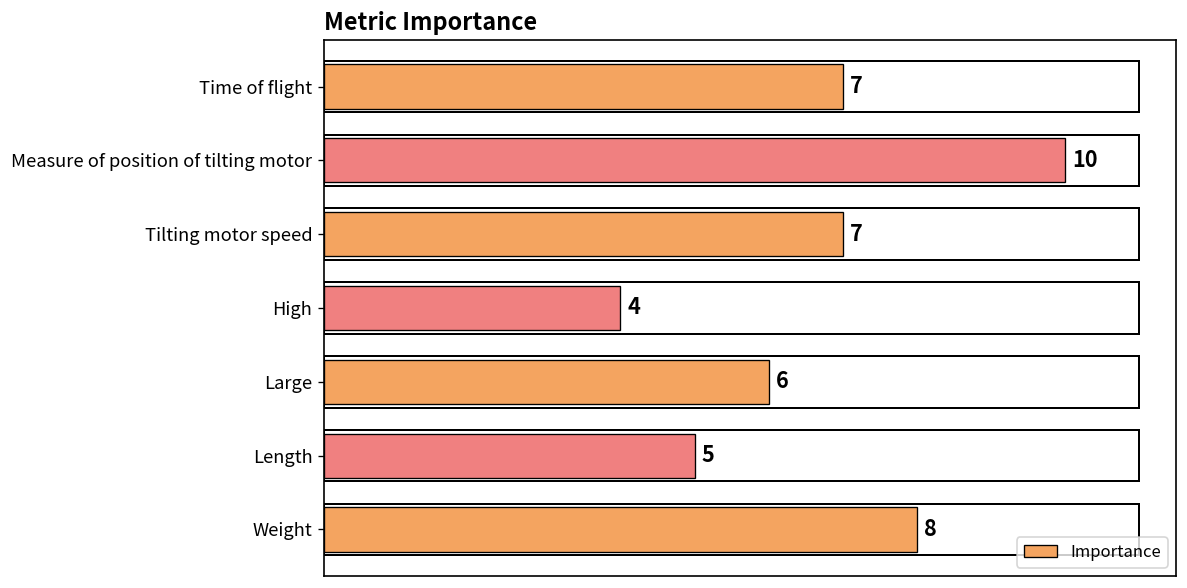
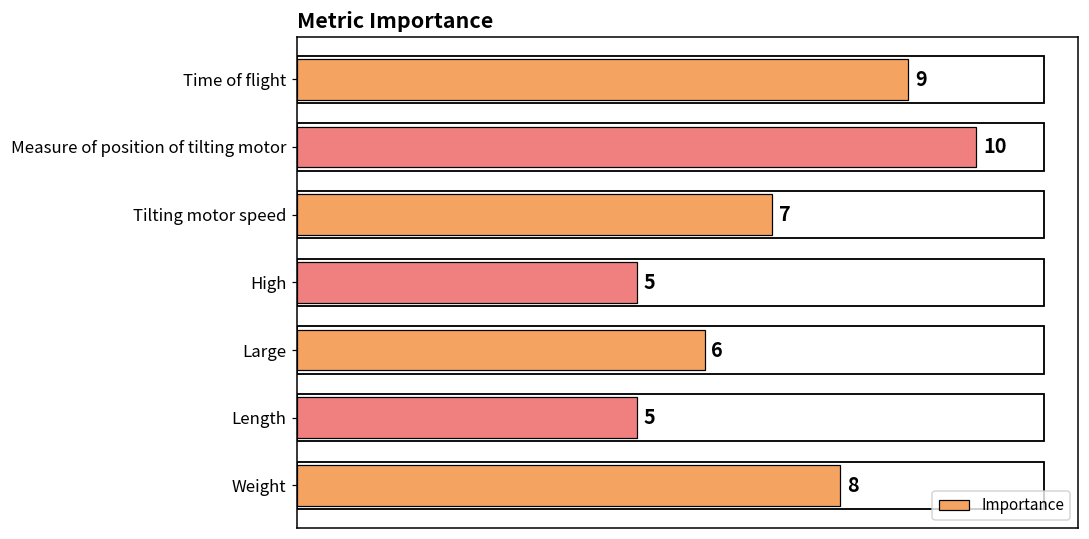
Time of flight: 7 -> 9
High: 4 -> 5
